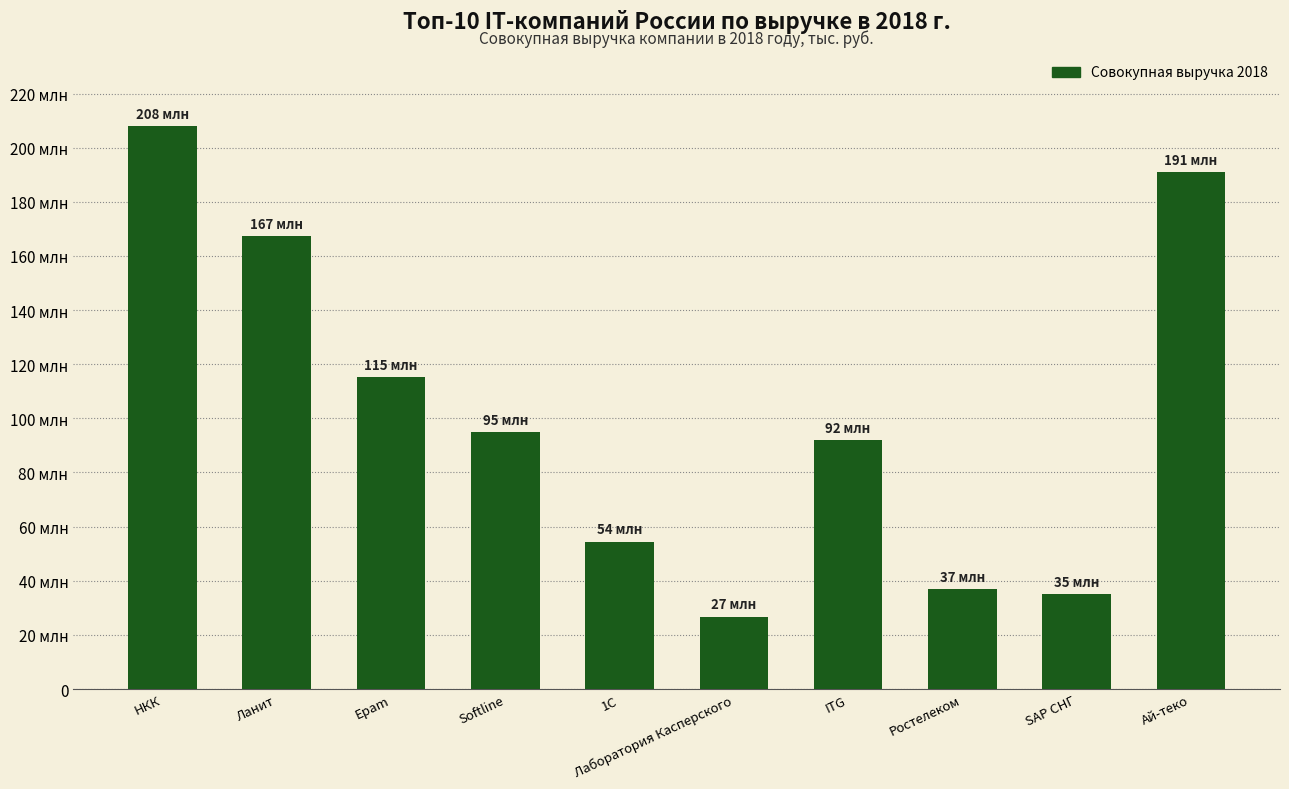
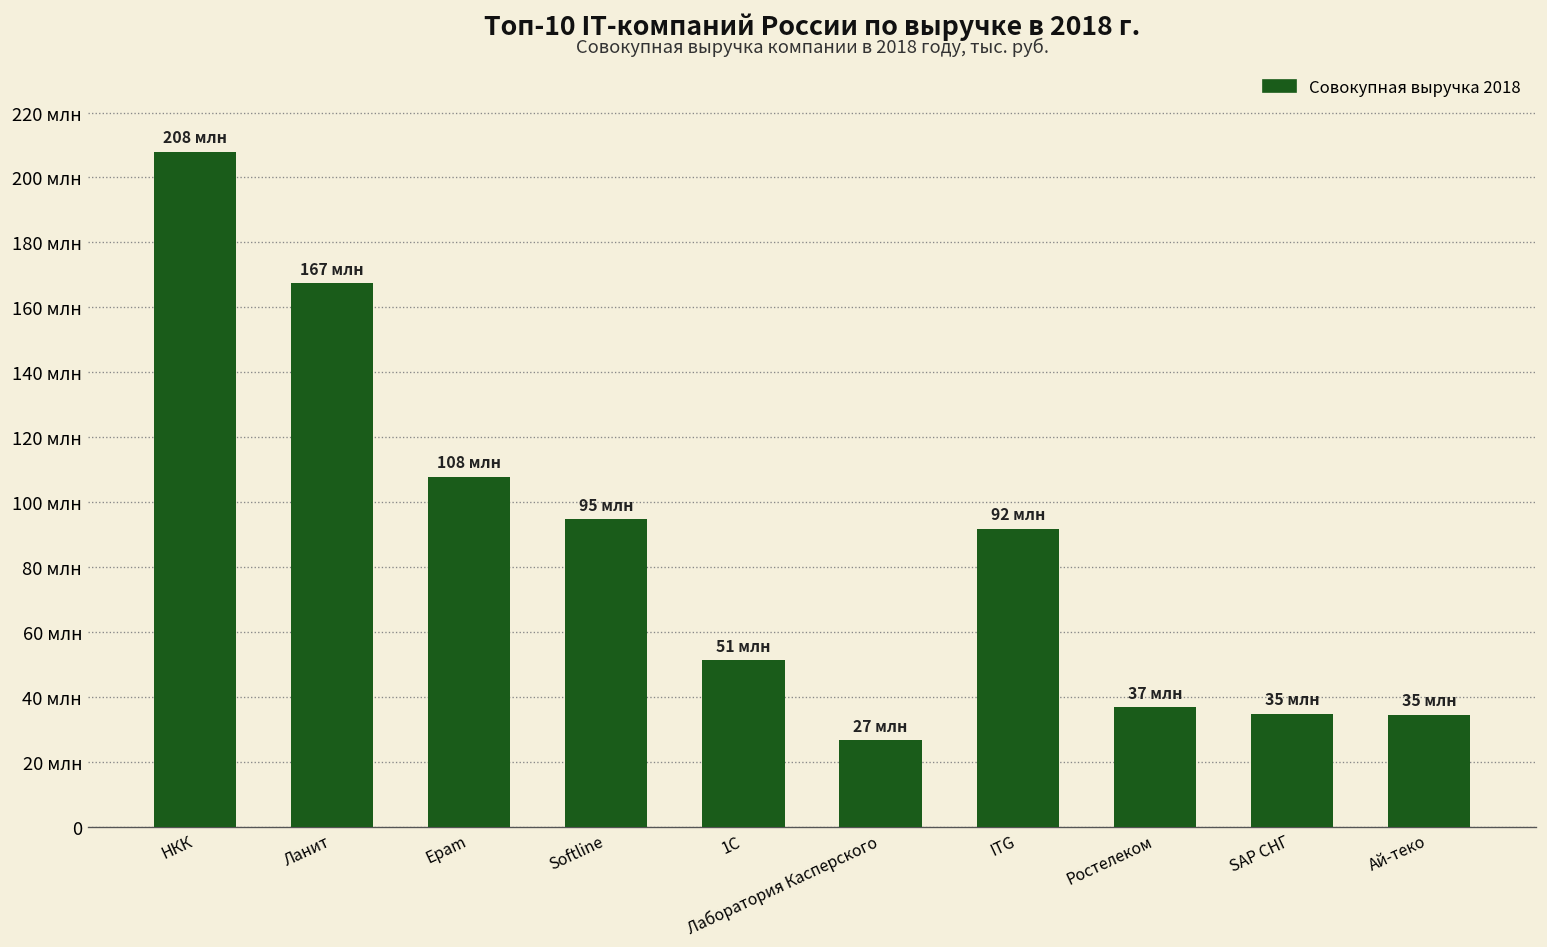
Epam: 115 -> 108
1С: 54 -> 51
Ай-теко: 191 -> 35
